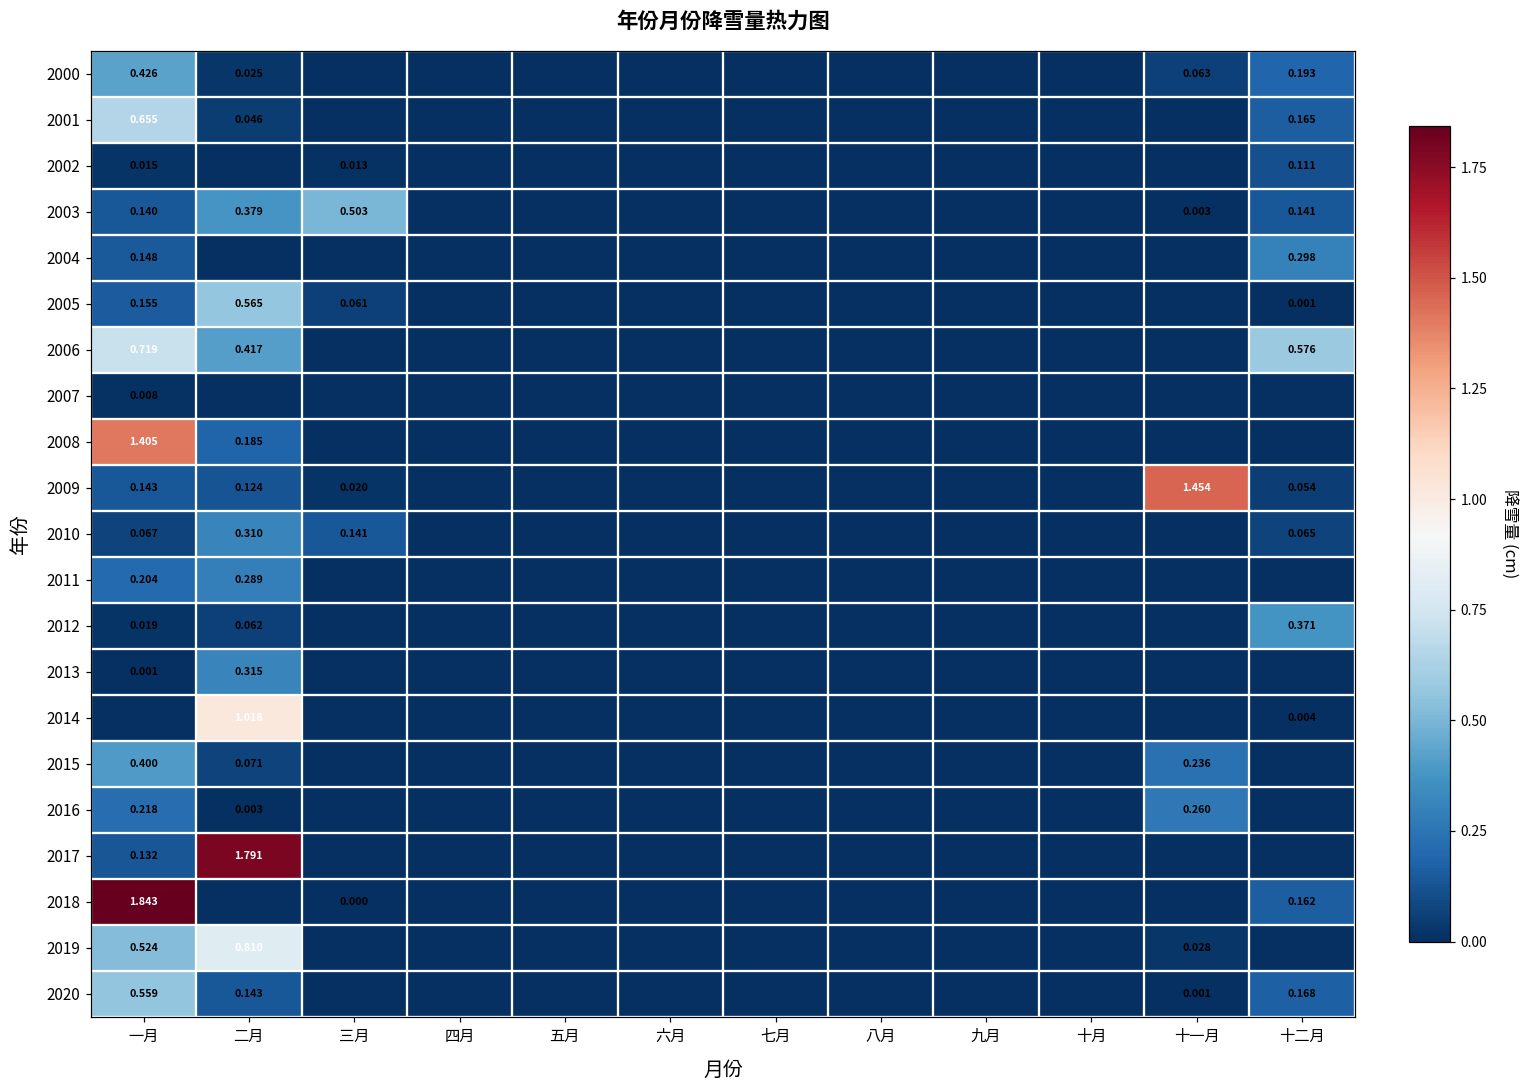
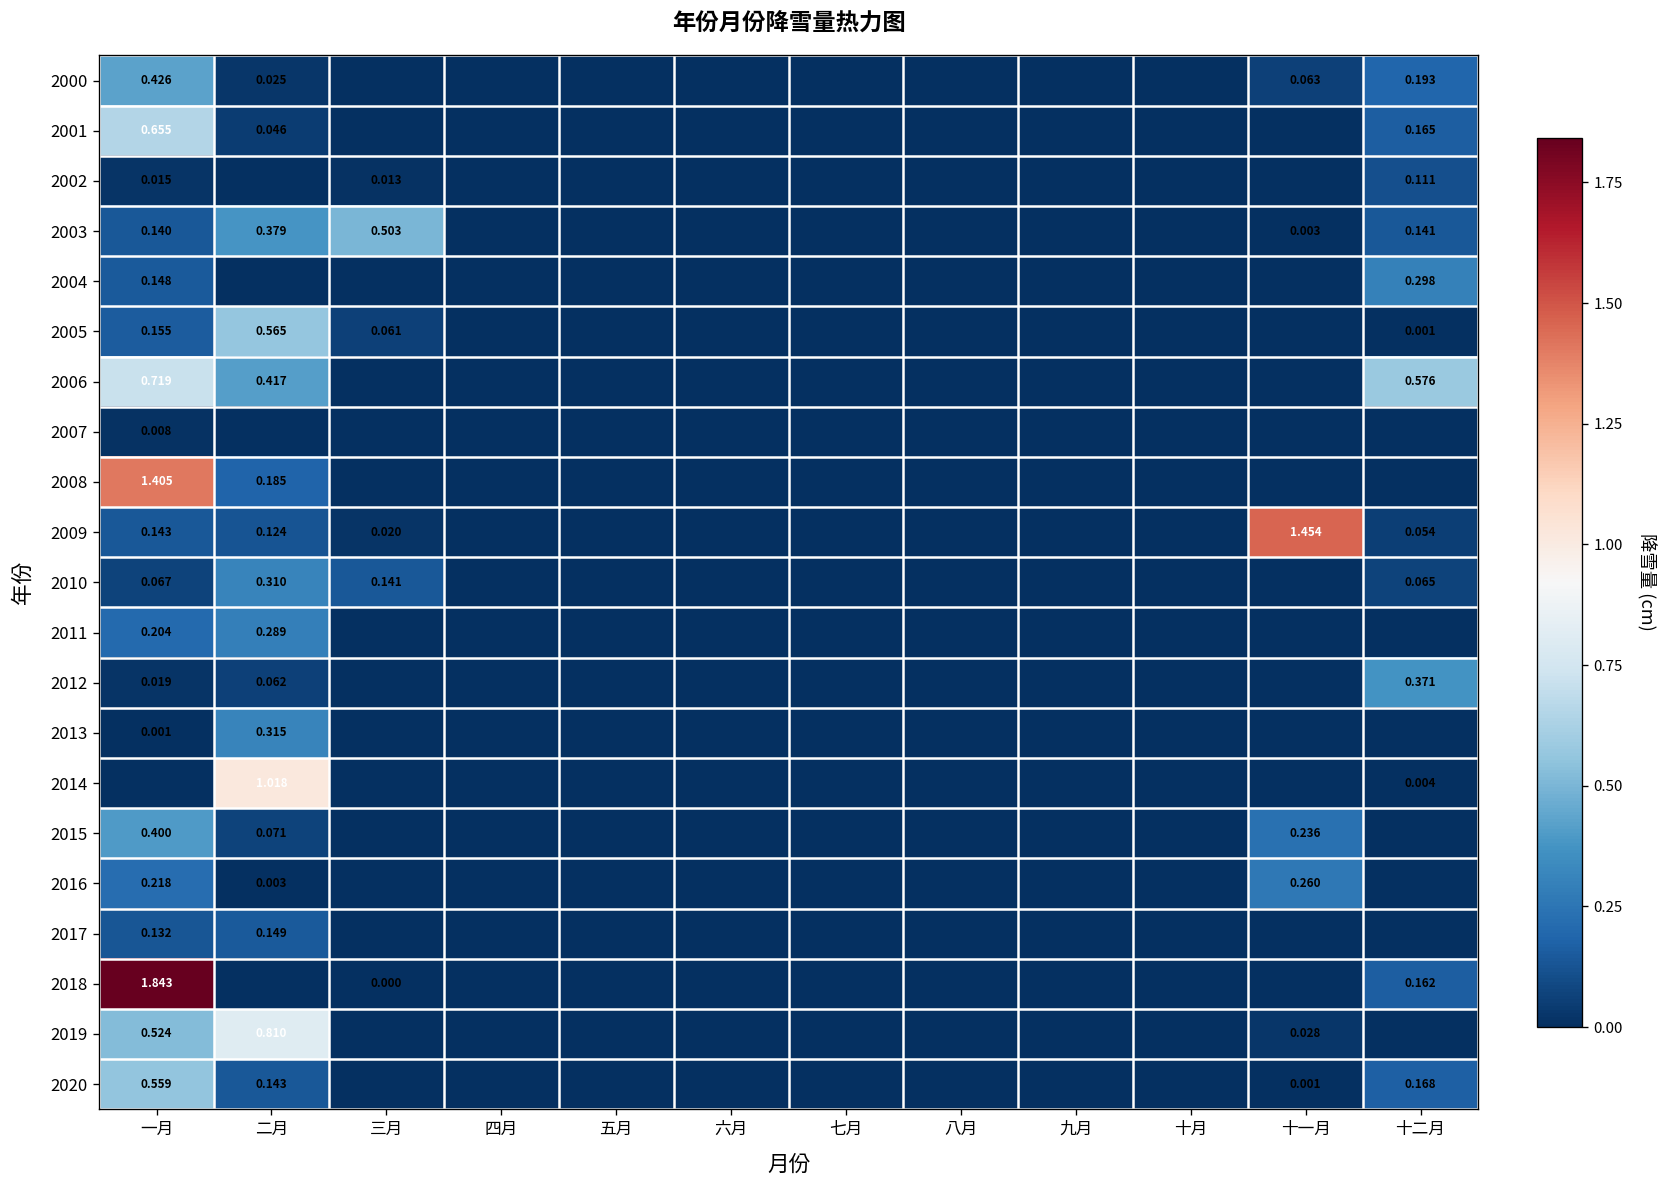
2017, 二月: 1.791 -> 0.149
